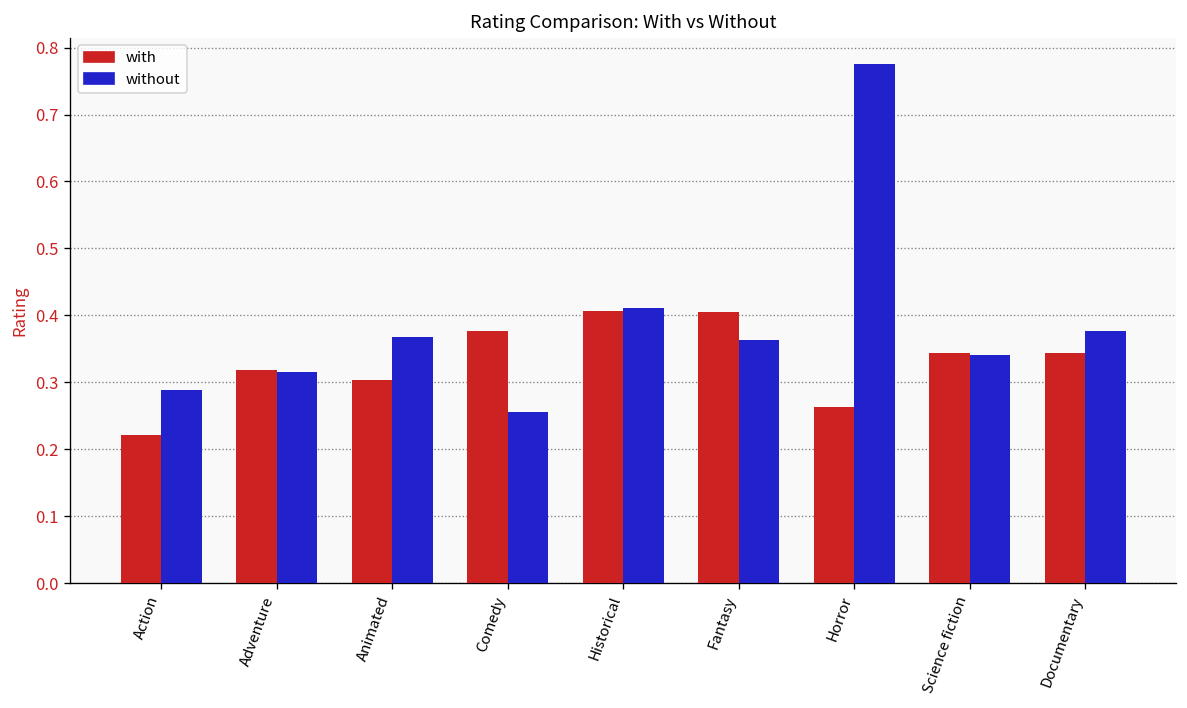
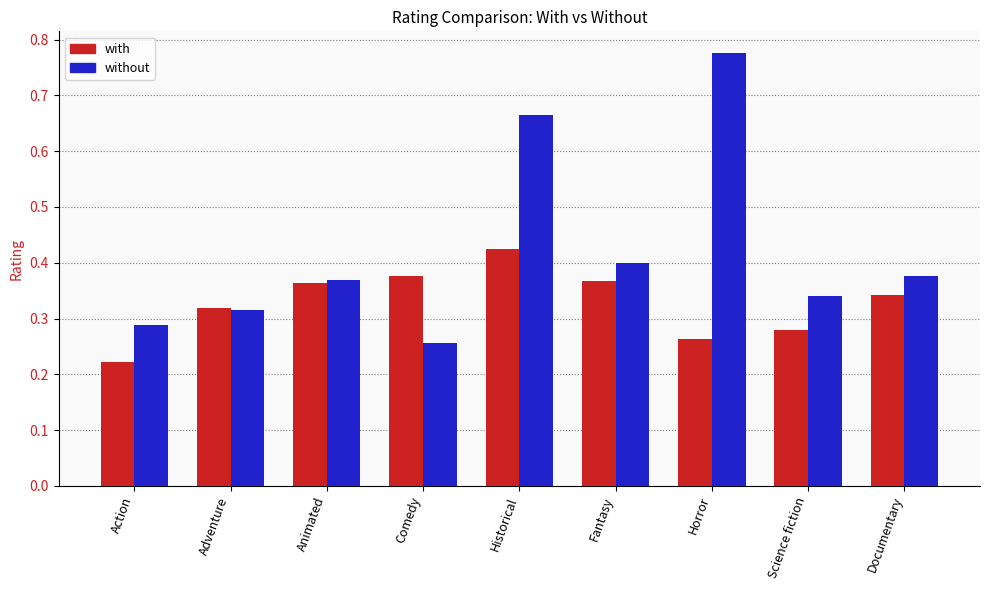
with, Animated: 0.30 -> 0.36
with, Historical: 0.41 -> 0.42
without, Historical: 0.41 -> 0.66
with, Fantasy: 0.41 -> 0.37
without, Fantasy: 0.36 -> 0.40
with, Science fiction: 0.34 -> 0.28
